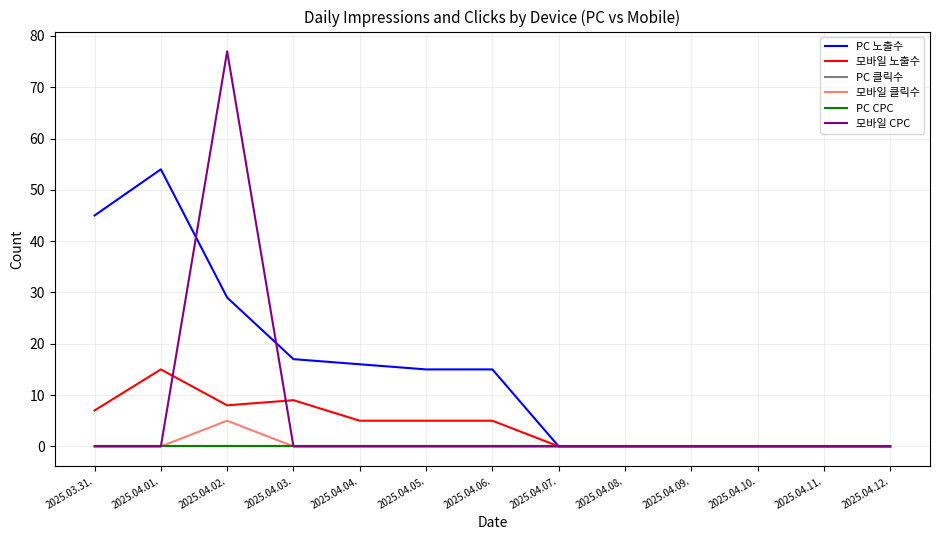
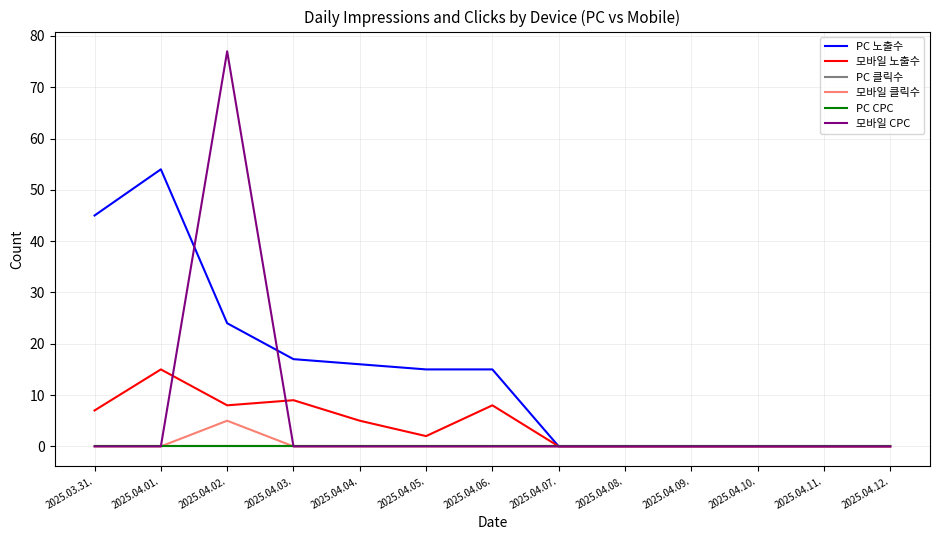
PC 노출수, 2025.04.02.: 29 -> 24
모바일 노출수, 2025.04.05.: 5 -> 2
모바일 노출수, 2025.04.06.: 5 -> 8
